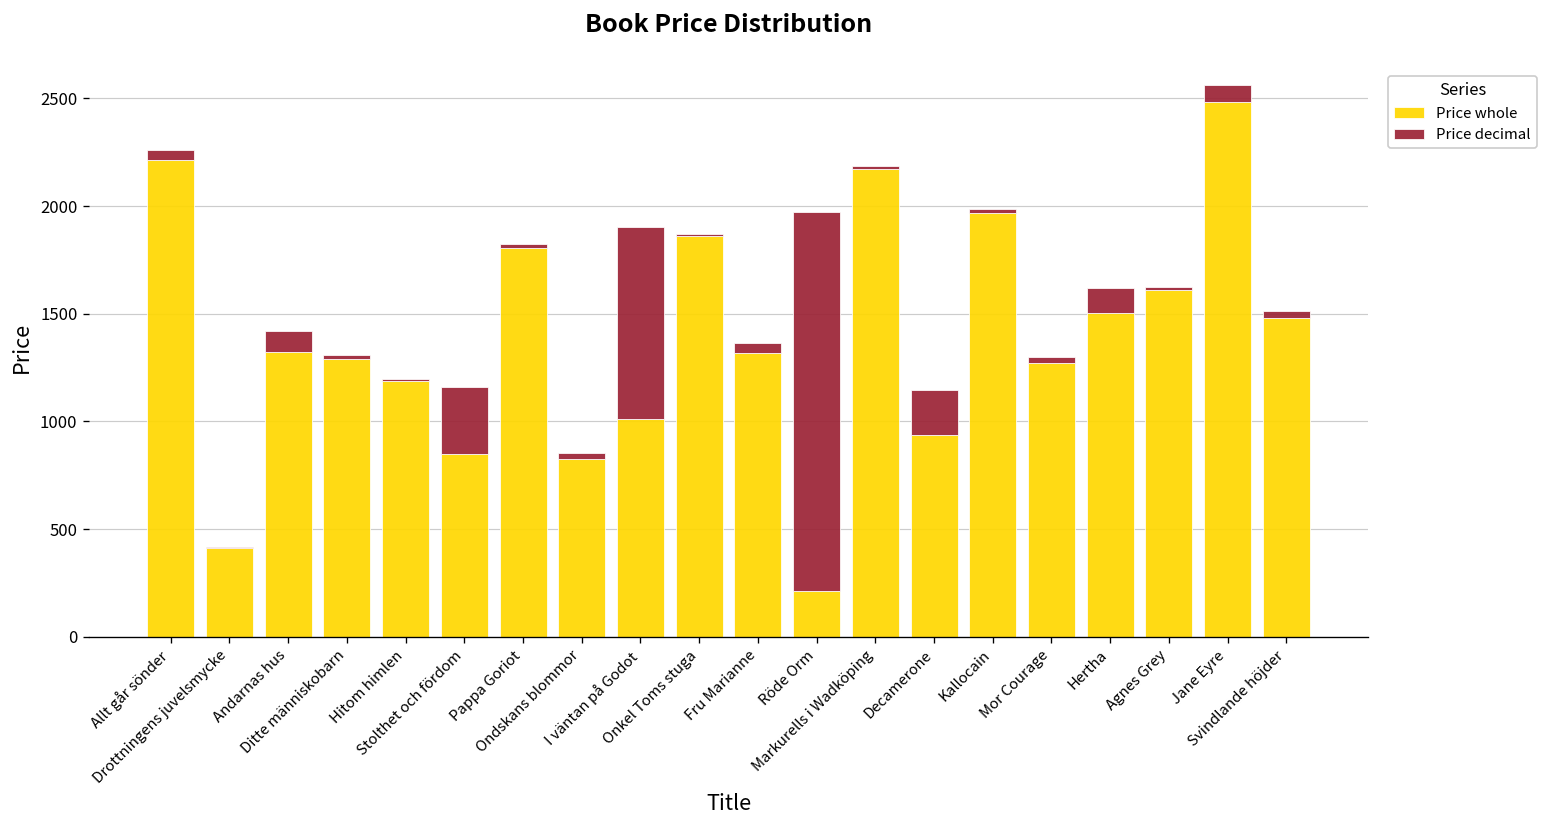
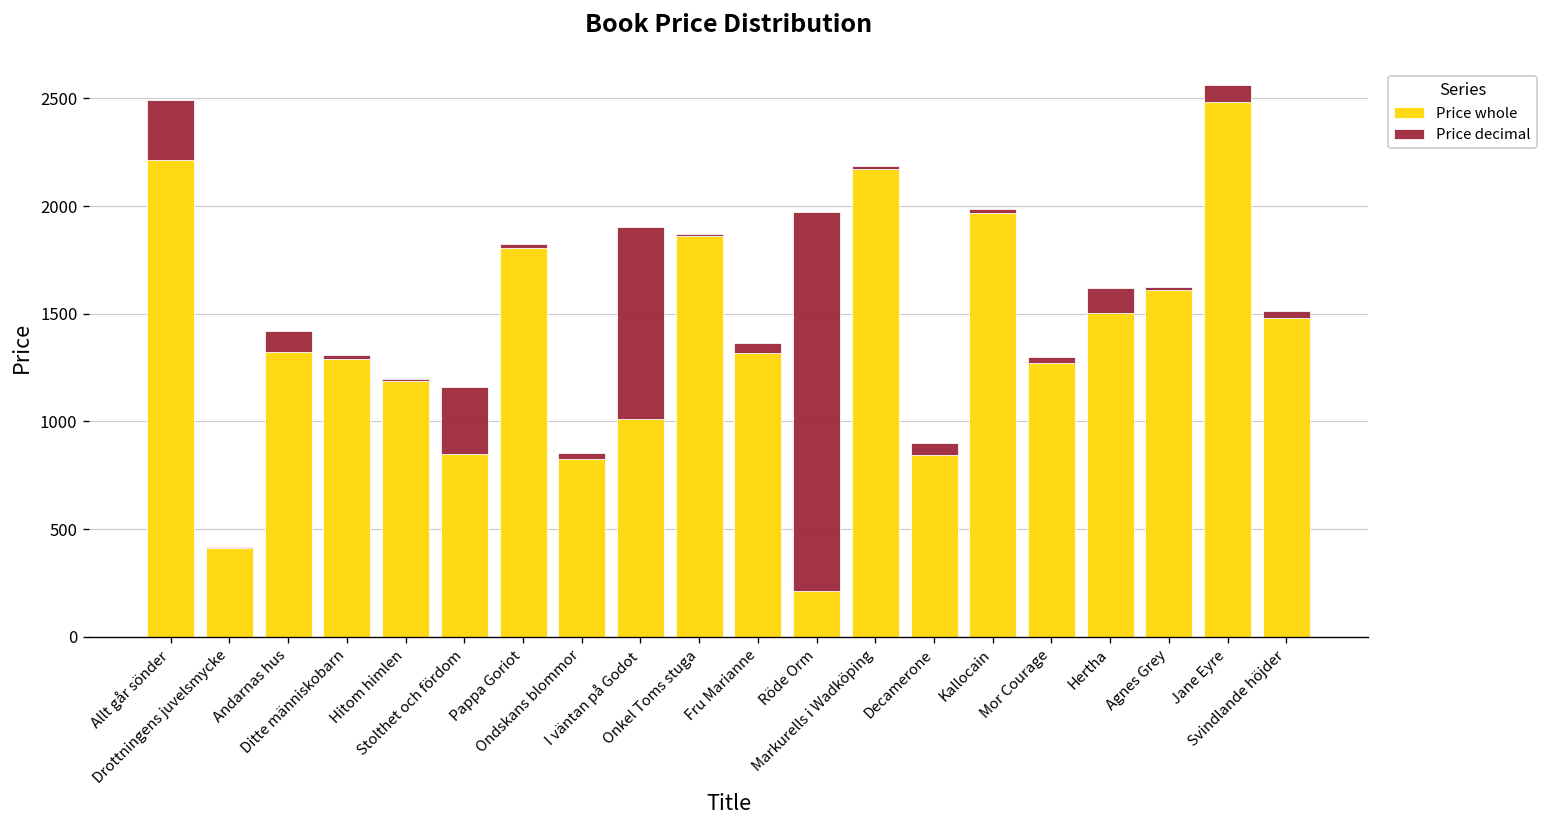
Price decimal, Allt går sönder: 50 -> 280
Price whole, Decamerone: 940 -> 840
Price decimal, Decamerone: 210 -> 60
